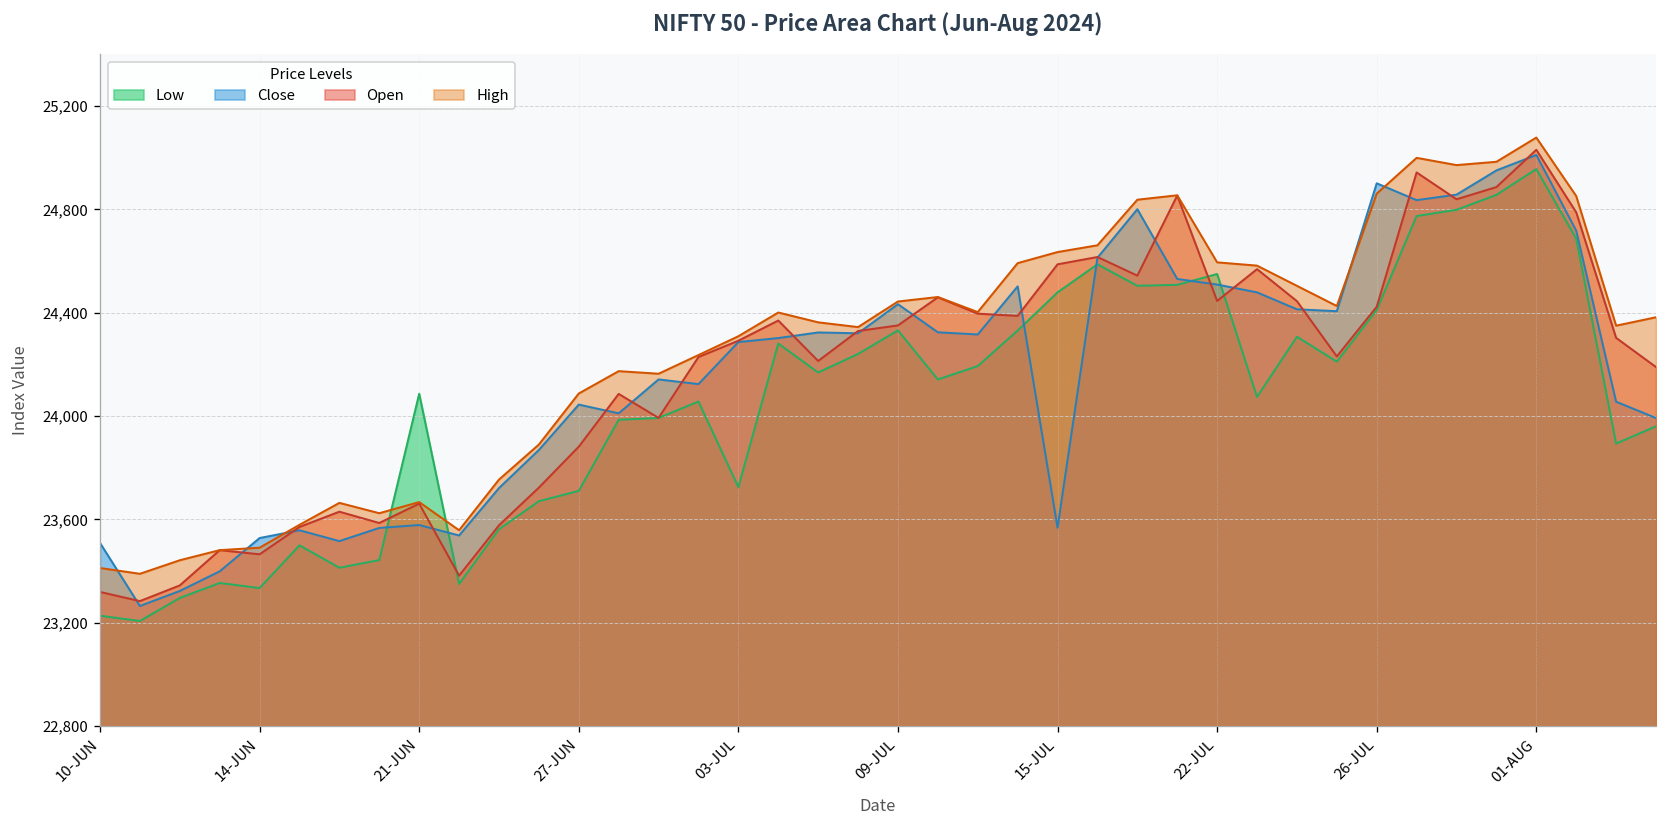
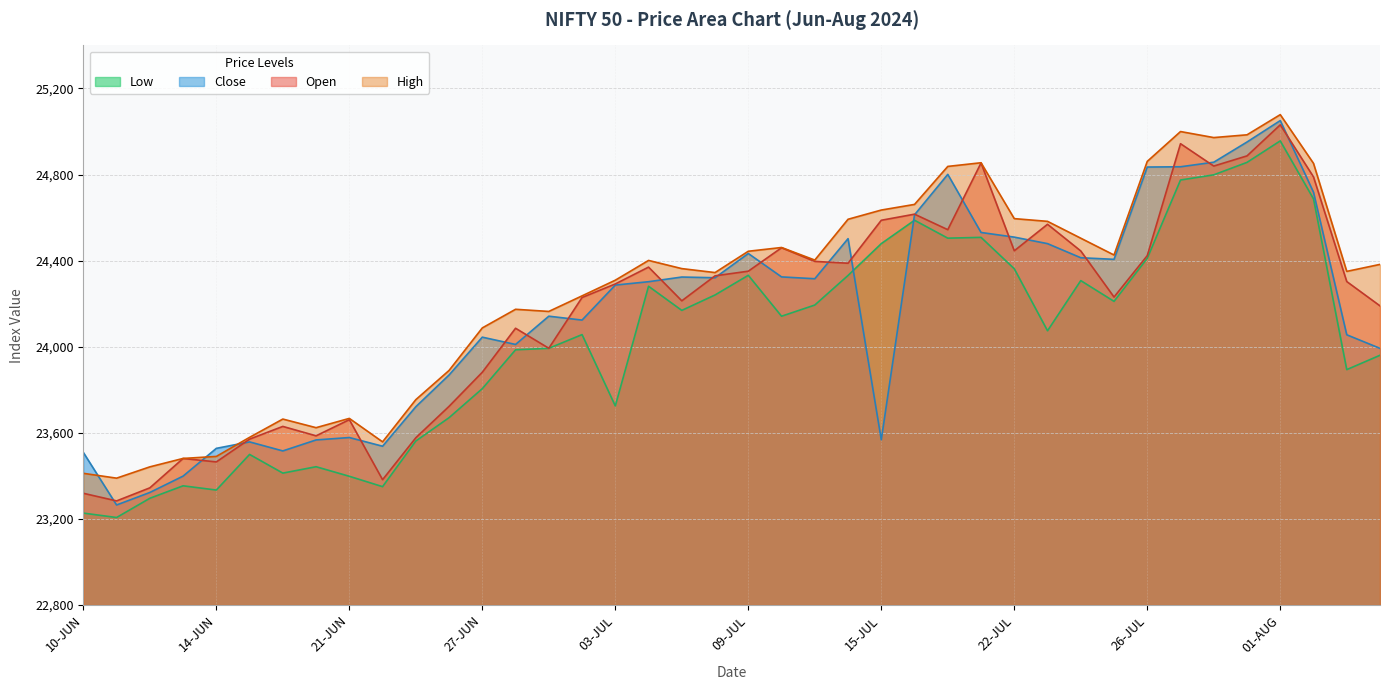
Low, 21-JUN: 24,090 -> 23,400
Low, 27-JUN: 23,710 -> 23,810
Low, 22-JUL: 24,550 -> 24,360
Close, 26-JUL: 24,900 -> 24,830
Close, 01-AUG: 25,010 -> 25,050
